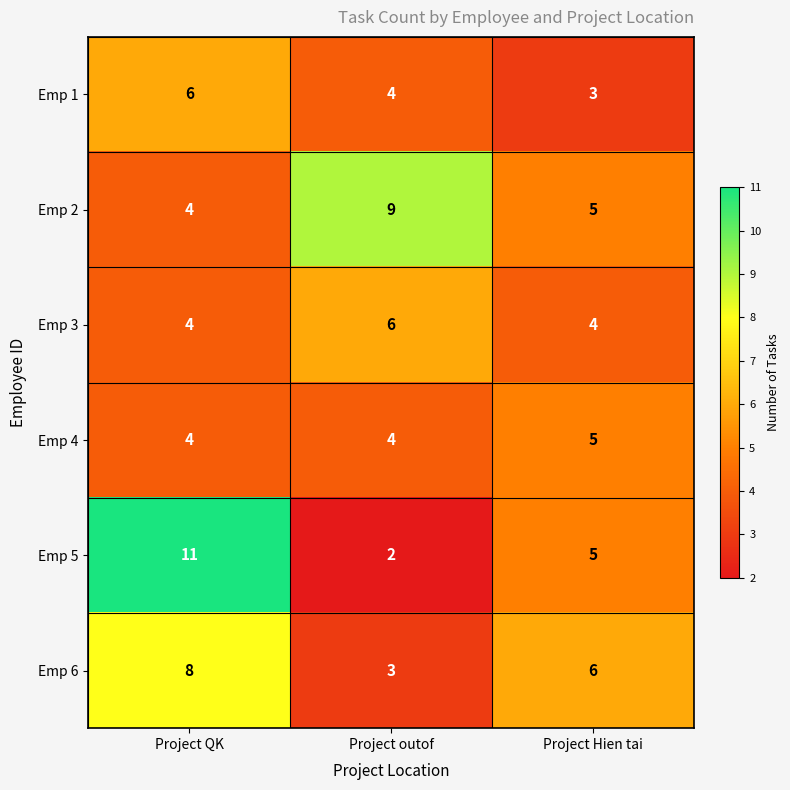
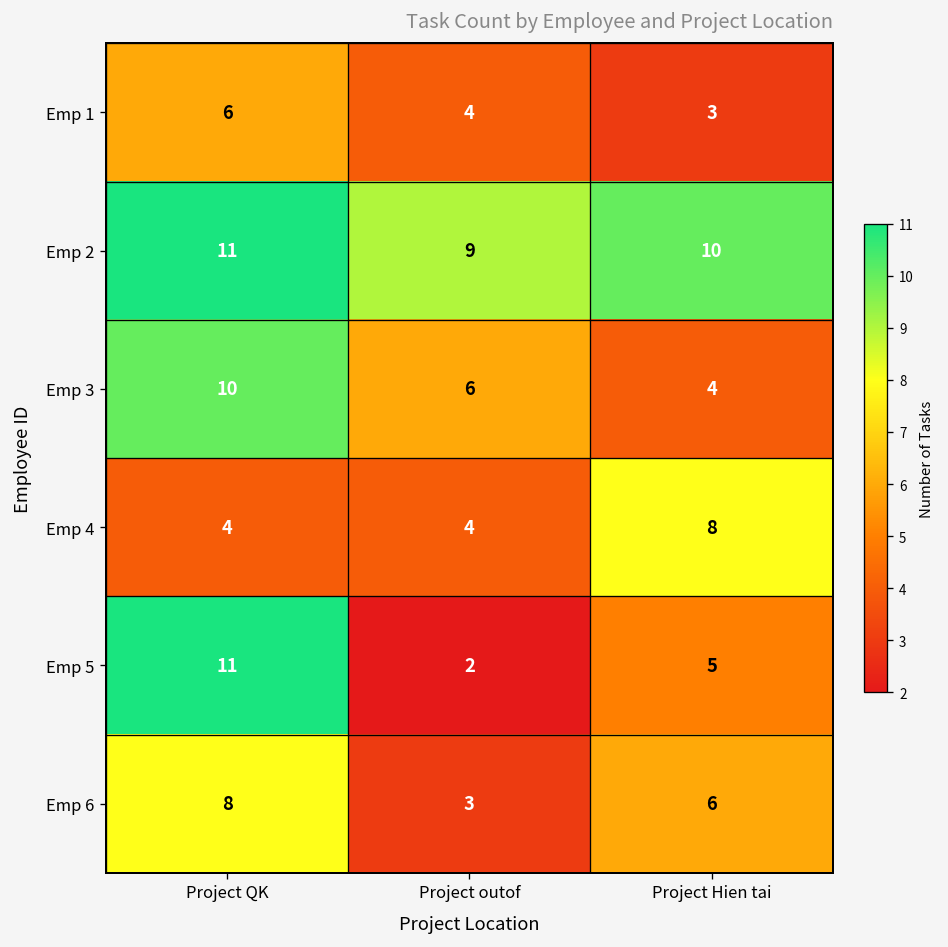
Emp 2, Project QK: 4 -> 11
Emp 2, Project Hien tai: 5 -> 10
Emp 3, Project QK: 4 -> 10
Emp 4, Project Hien tai: 5 -> 8
